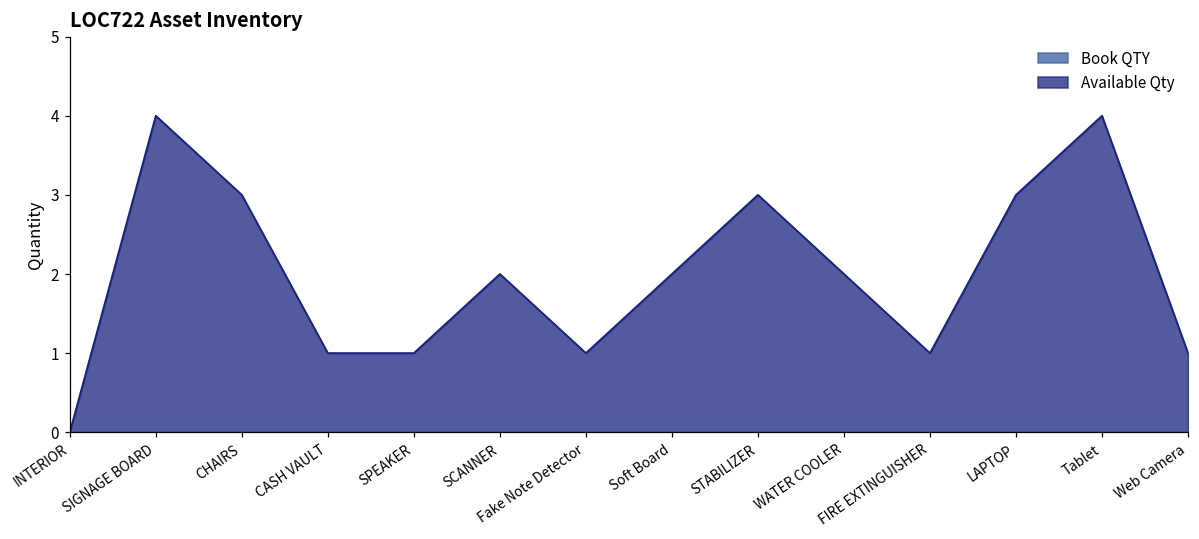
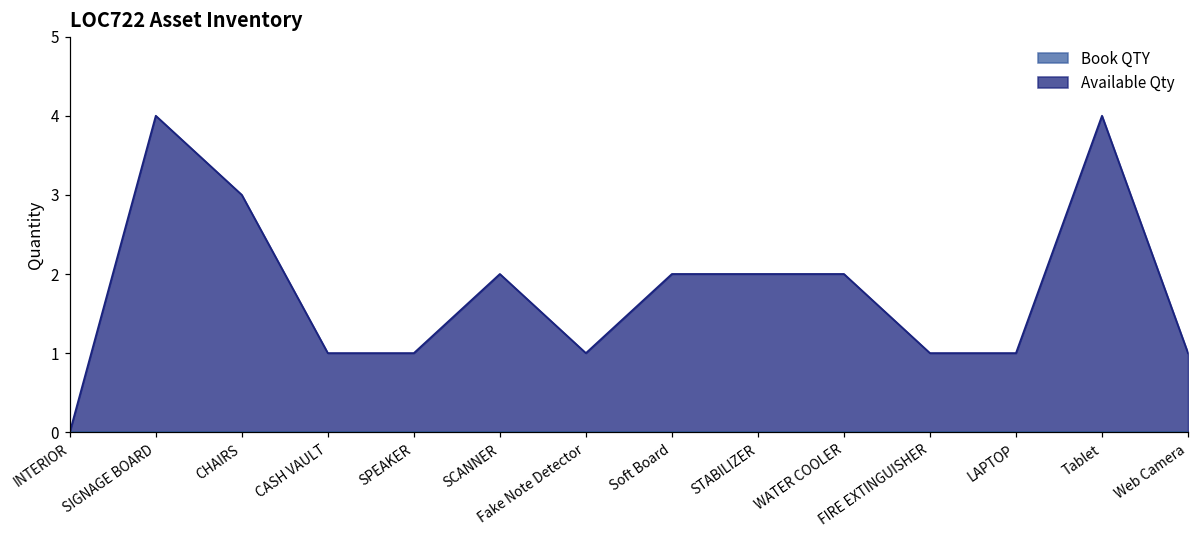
Available Qty, STABILIZER: 3 -> 2
Available Qty, LAPTOP: 3 -> 1
